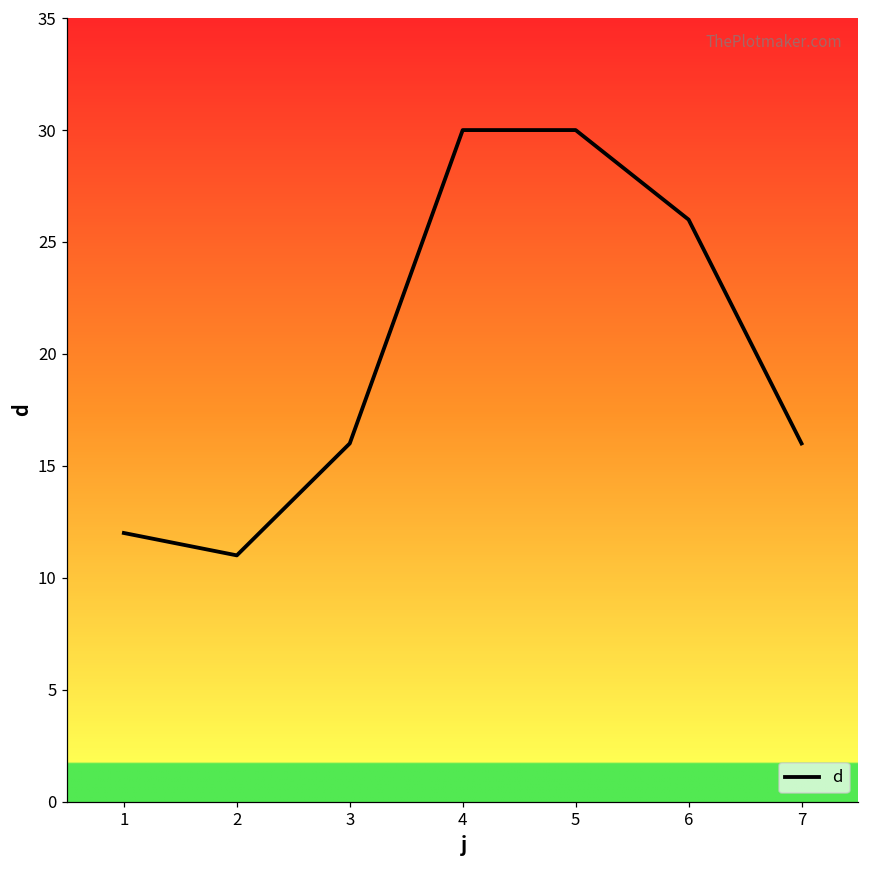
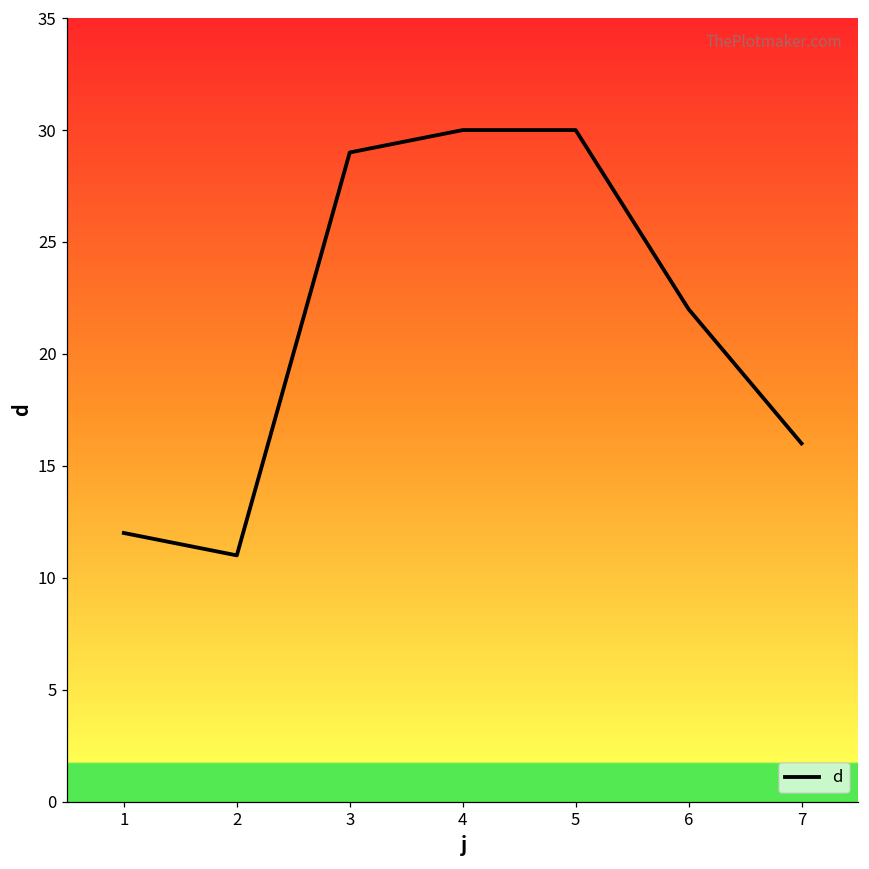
3: 16 -> 29
6: 26 -> 22
